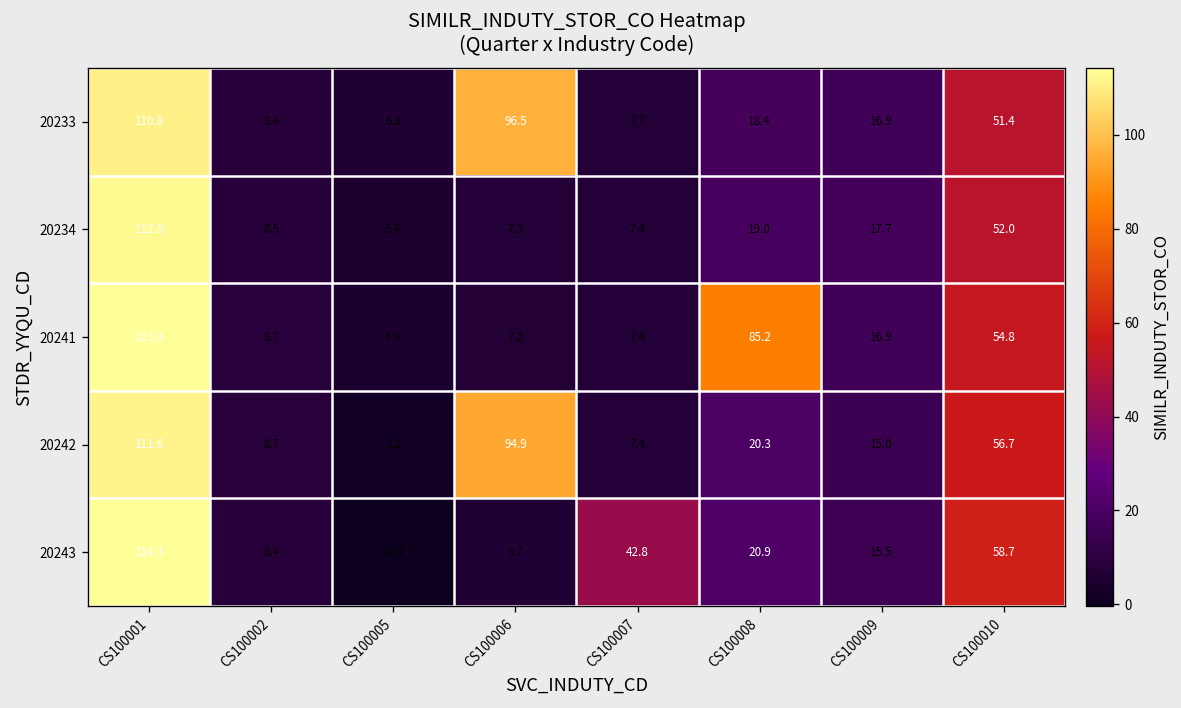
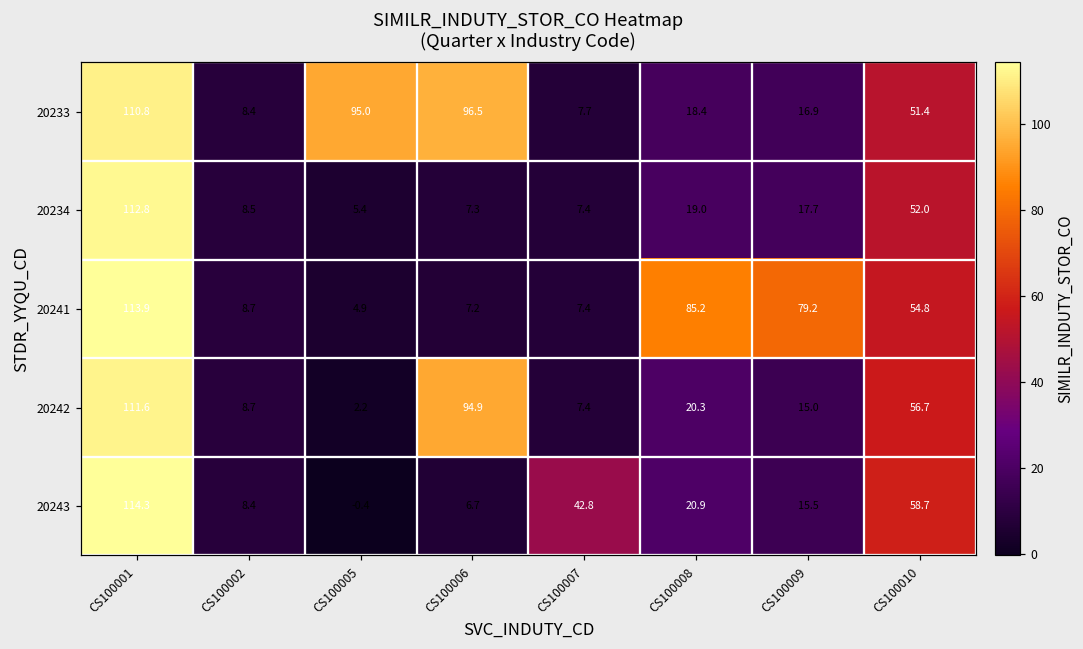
20233, CS100005: 6.8 -> 95.0
20241, CS100009: 16.9 -> 79.2
